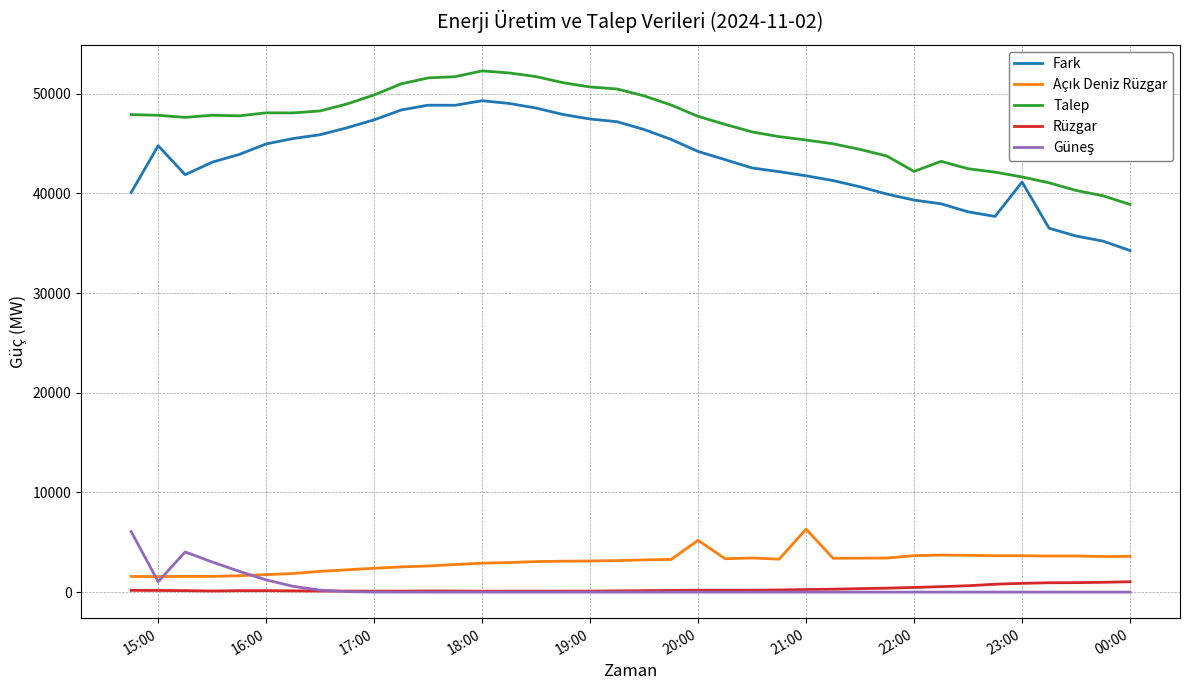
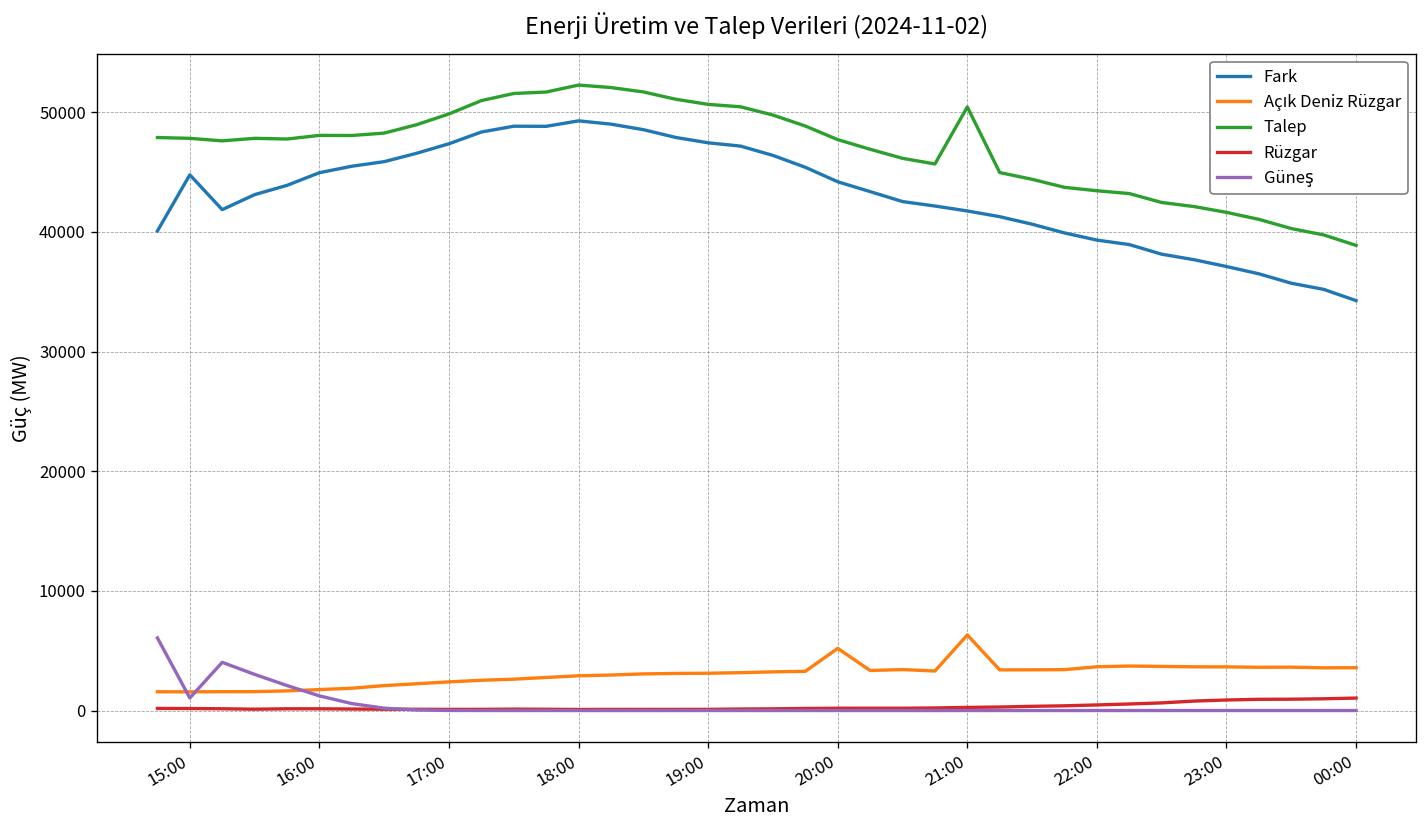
Talep, 21:00: 45000 -> 50000
Talep, 22:00: 42000 -> 43000
Fark, 23:00: 41000 -> 37000
